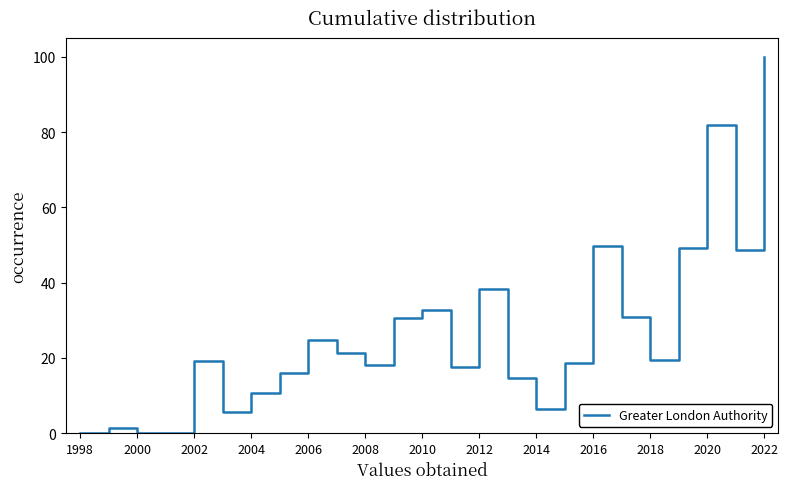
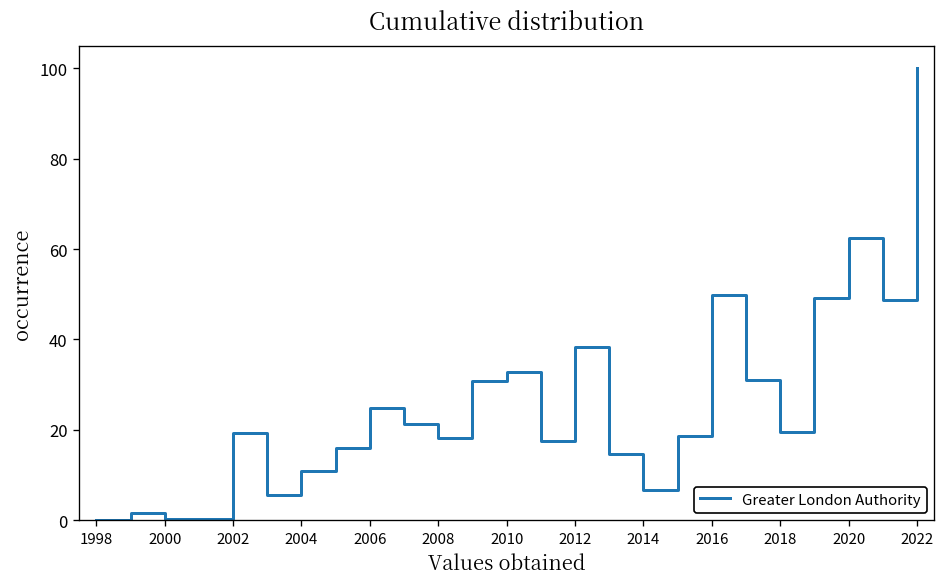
2020: 82 -> 62
